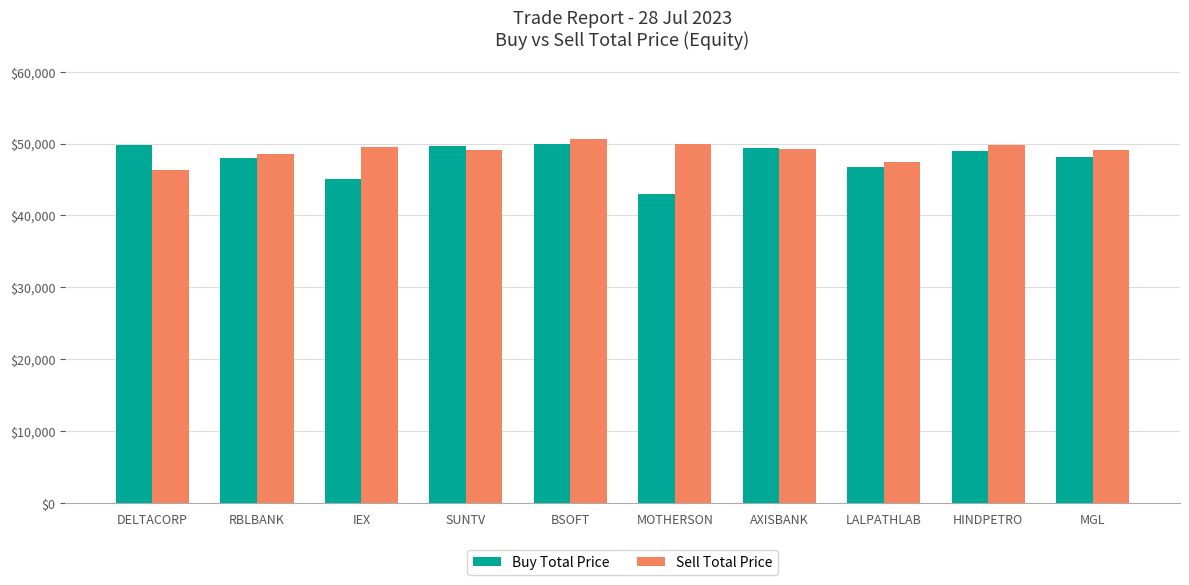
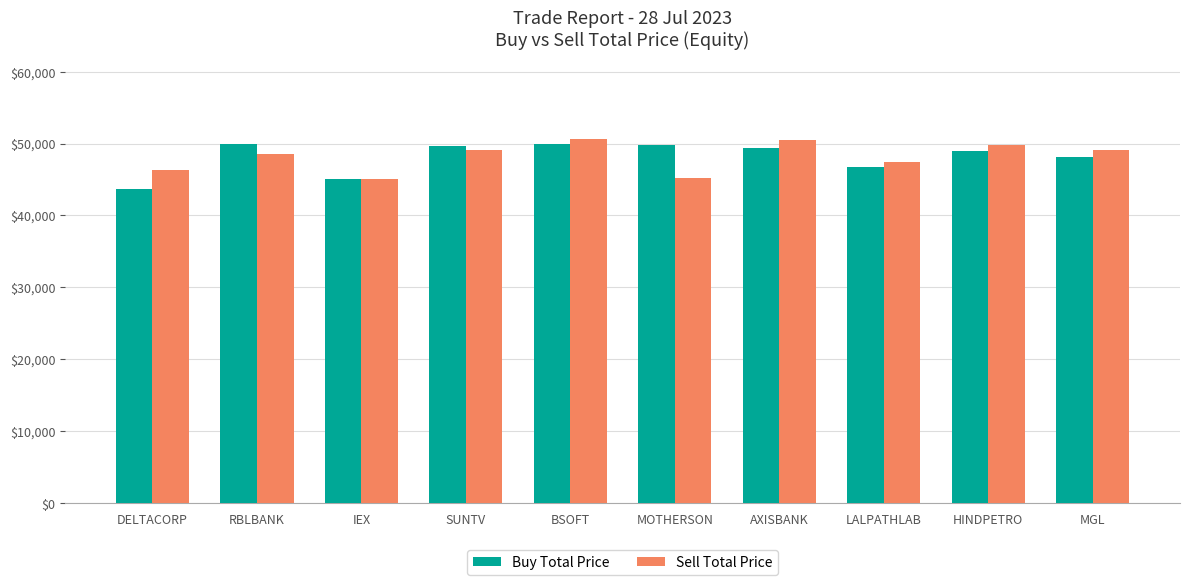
Buy Total Price, DELTACORP: $50,000 -> $44,000
Buy Total Price, RBLBANK: $48,000 -> $50,000
Sell Total Price, IEX: $50,000 -> $45,000
Buy Total Price, MOTHERSON: $43,000 -> $50,000
Sell Total Price, MOTHERSON: $50,000 -> $45,000
Sell Total Price, AXISBANK: $49,000 -> $50,000
